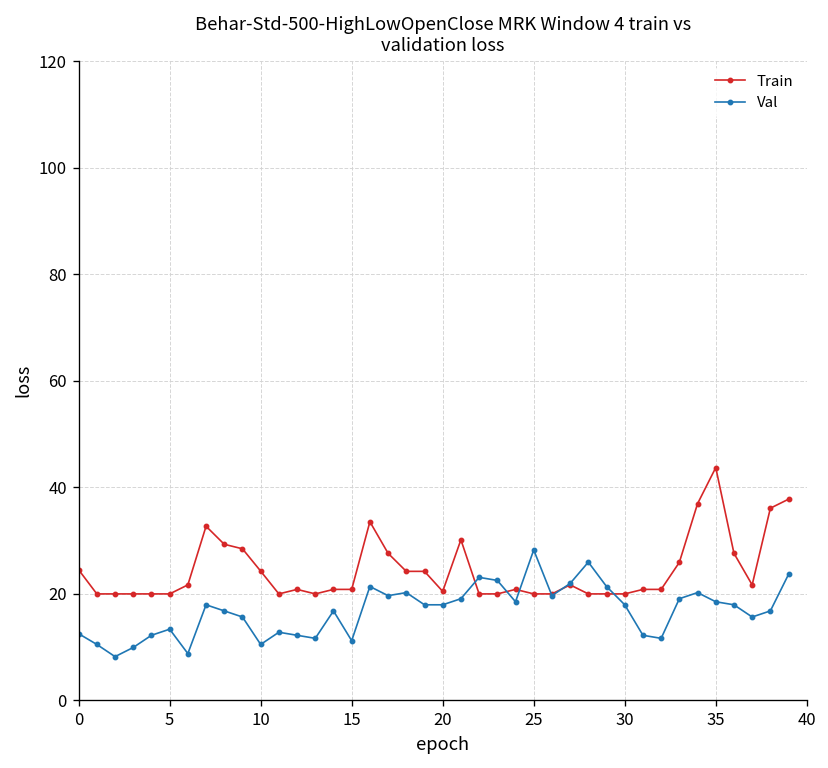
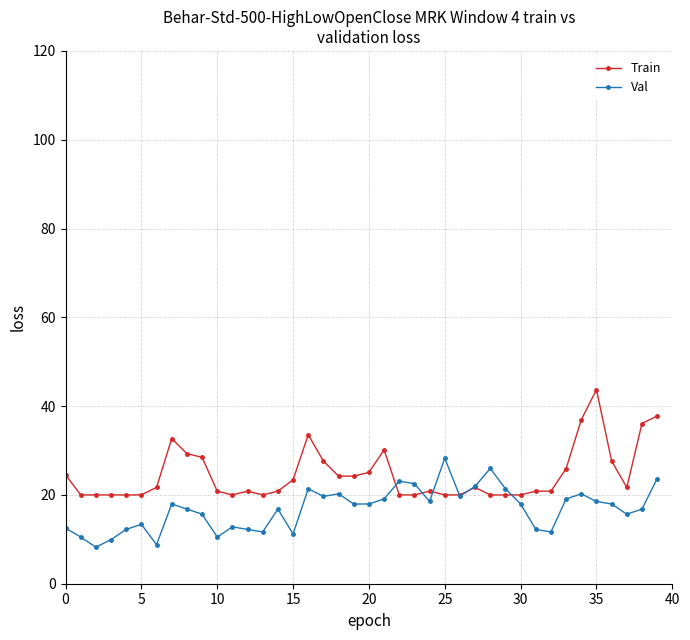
Train, 10: 24 -> 21
Train, 15: 21 -> 23
Train, 20: 20 -> 25
